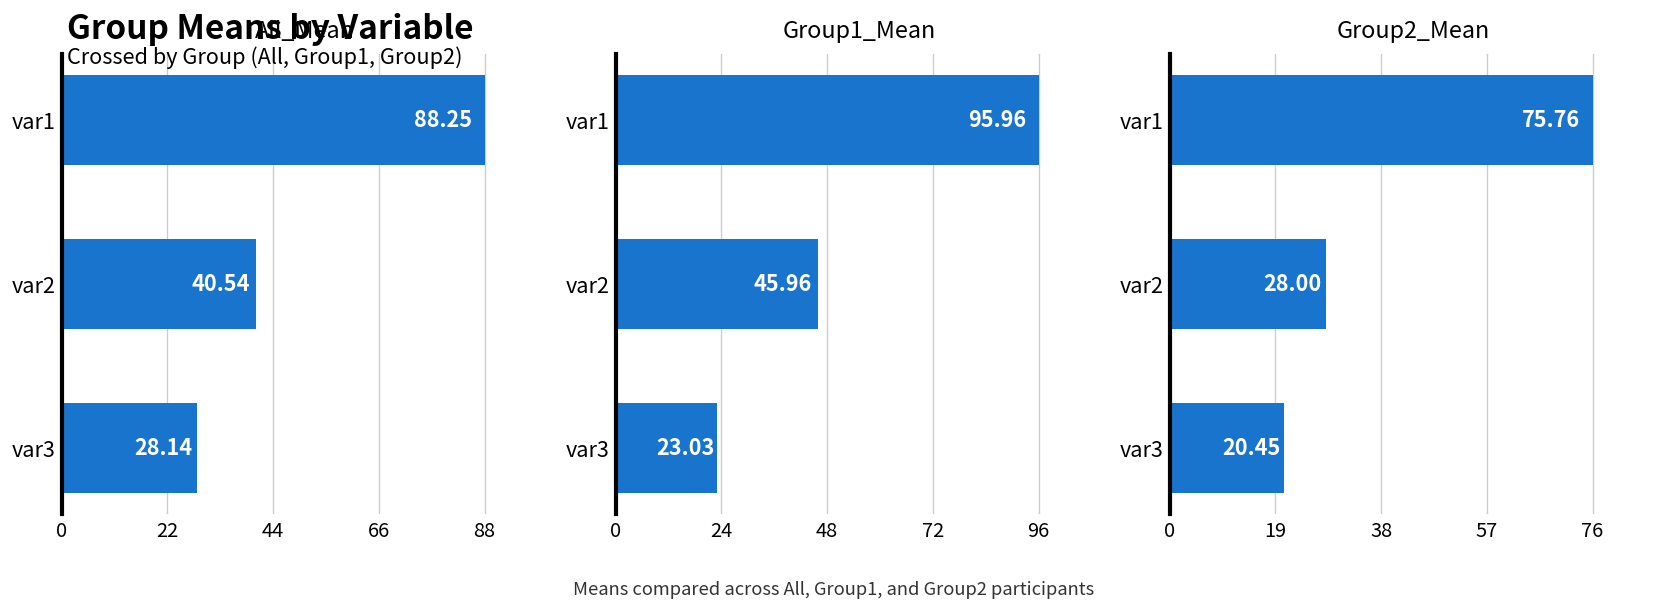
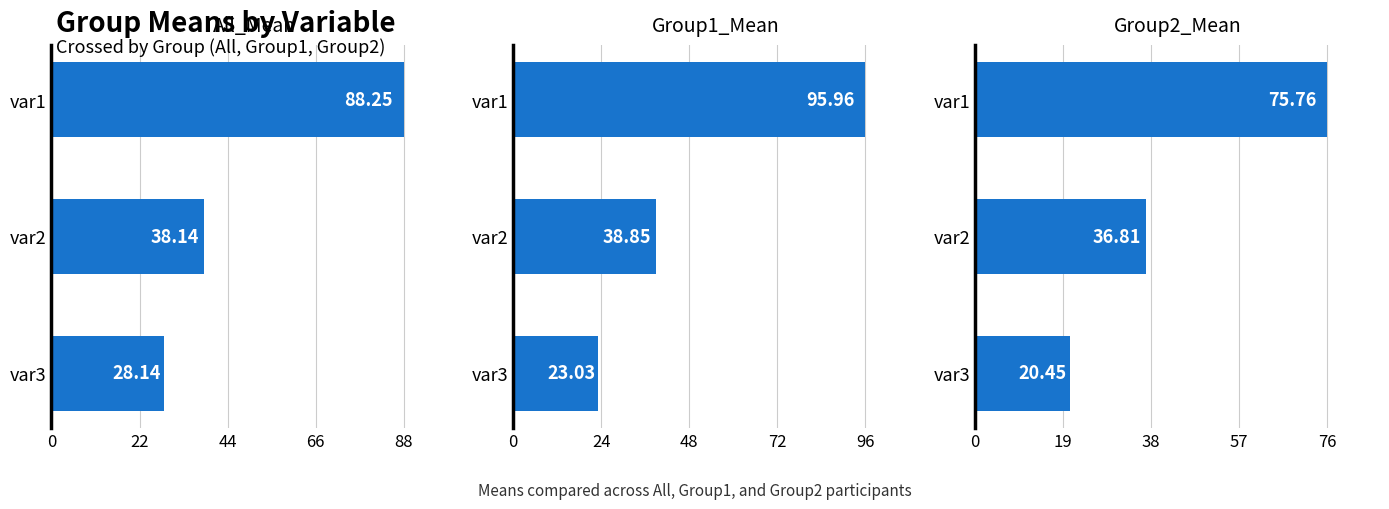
All_Mean, var2: 40.54 -> 38.14
Group1_Mean, var2: 45.96 -> 38.85
Group2_Mean, var2: 28.00 -> 36.81
